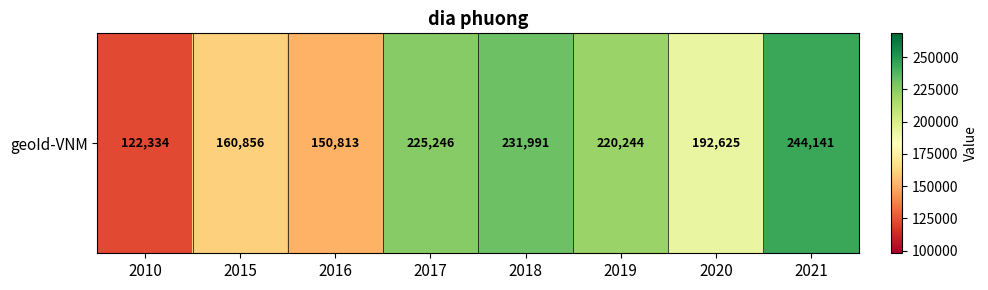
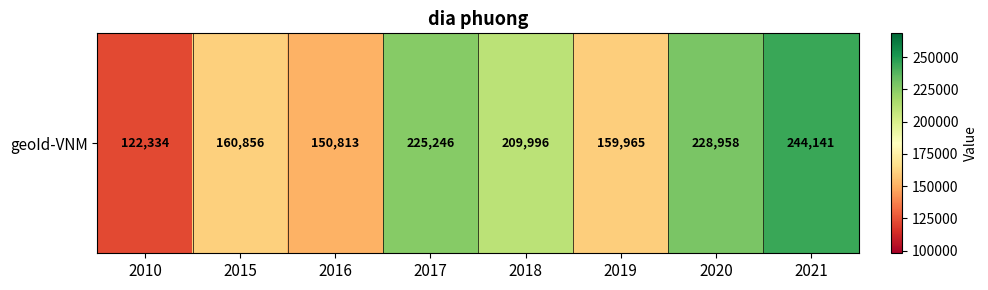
geoId-VNM, 2018: 231,991 -> 209,996
geoId-VNM, 2019: 220,244 -> 159,965
geoId-VNM, 2020: 192,625 -> 228,958
